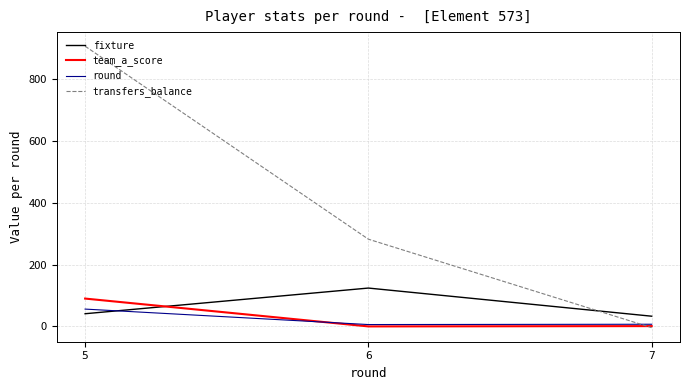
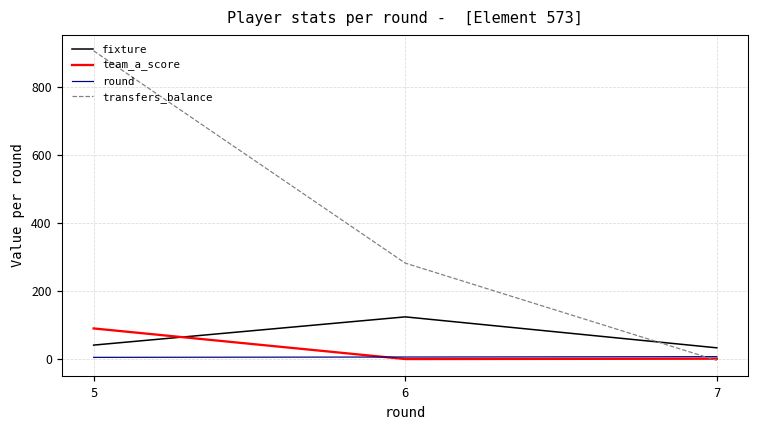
round, 5: 60 -> 10
